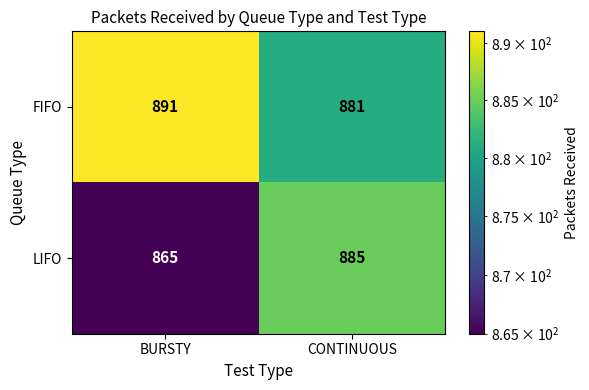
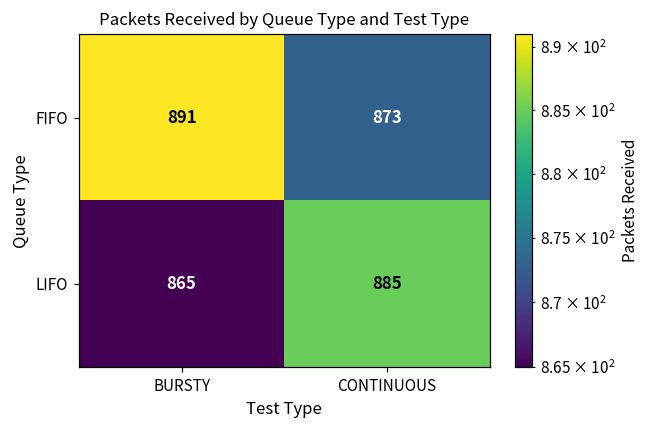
FIFO, CONTINUOUS: 881 -> 873
